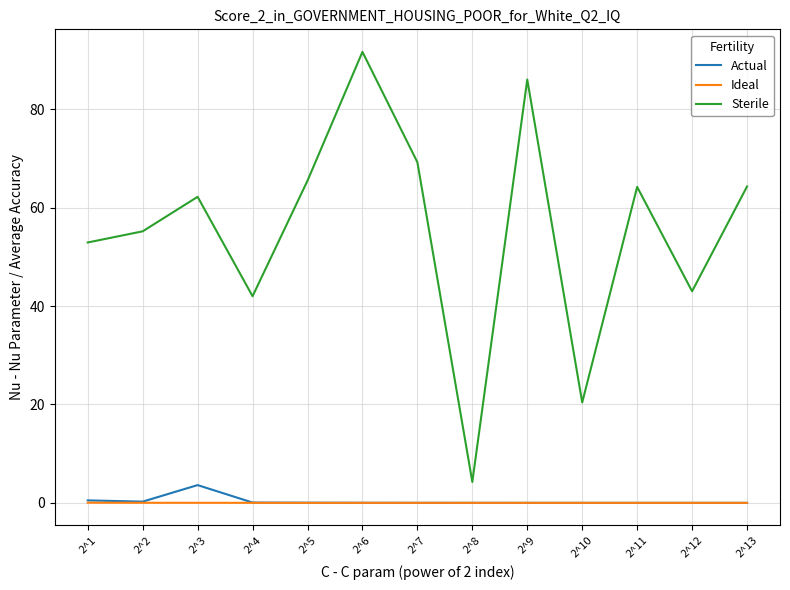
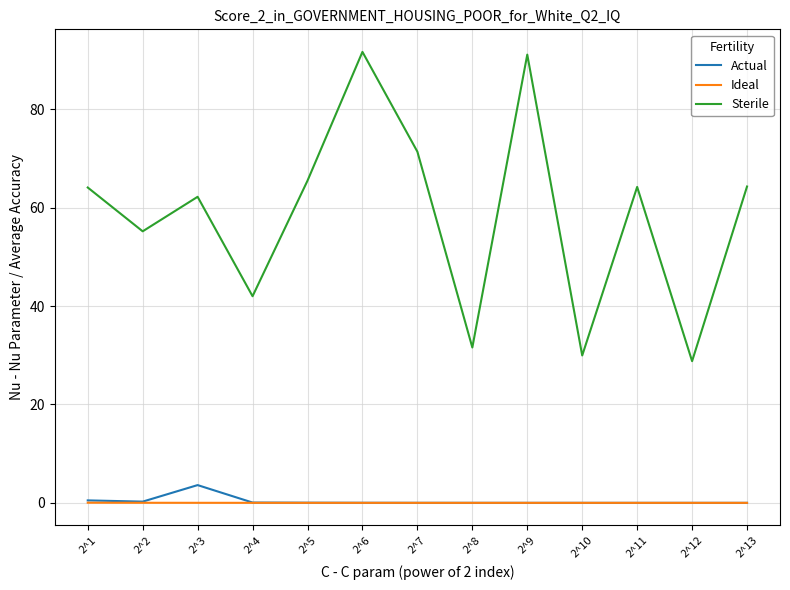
Sterile, 2^1: 53 -> 64
Sterile, 2^7: 69 -> 71
Sterile, 2^8: 4 -> 32
Sterile, 2^9: 86 -> 91
Sterile, 2^10: 20 -> 30
Sterile, 2^12: 43 -> 29
